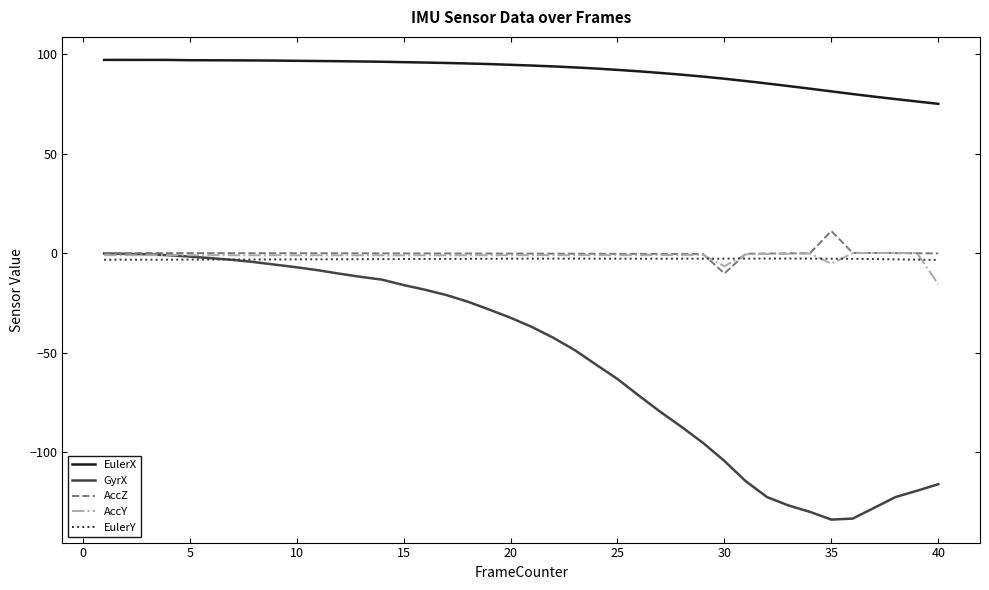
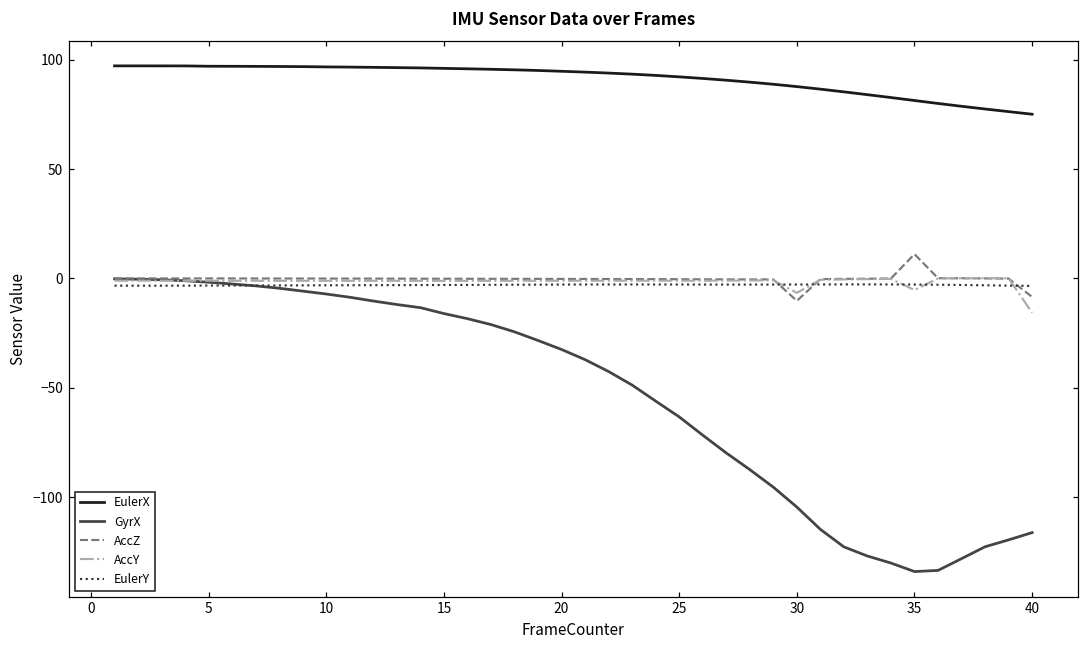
AccZ, 40: 0 -> -8
